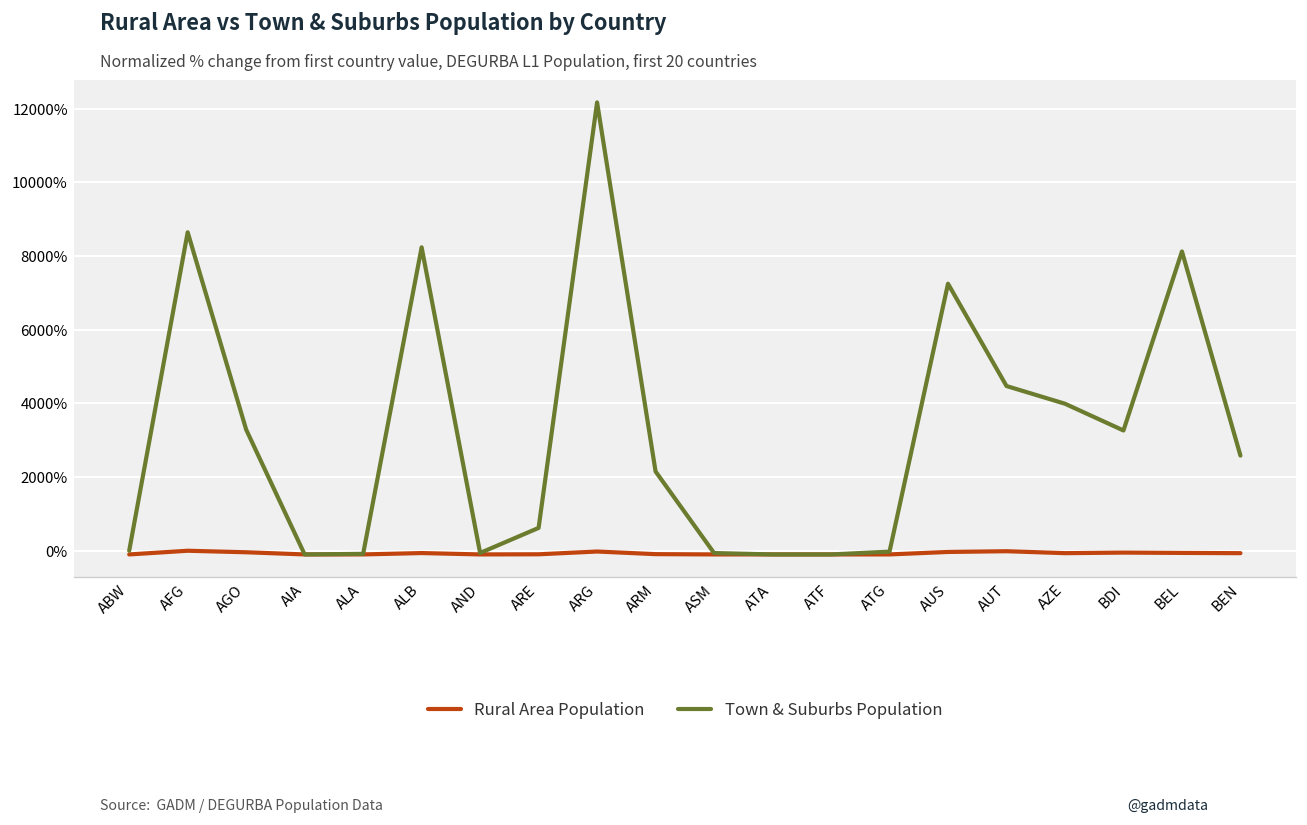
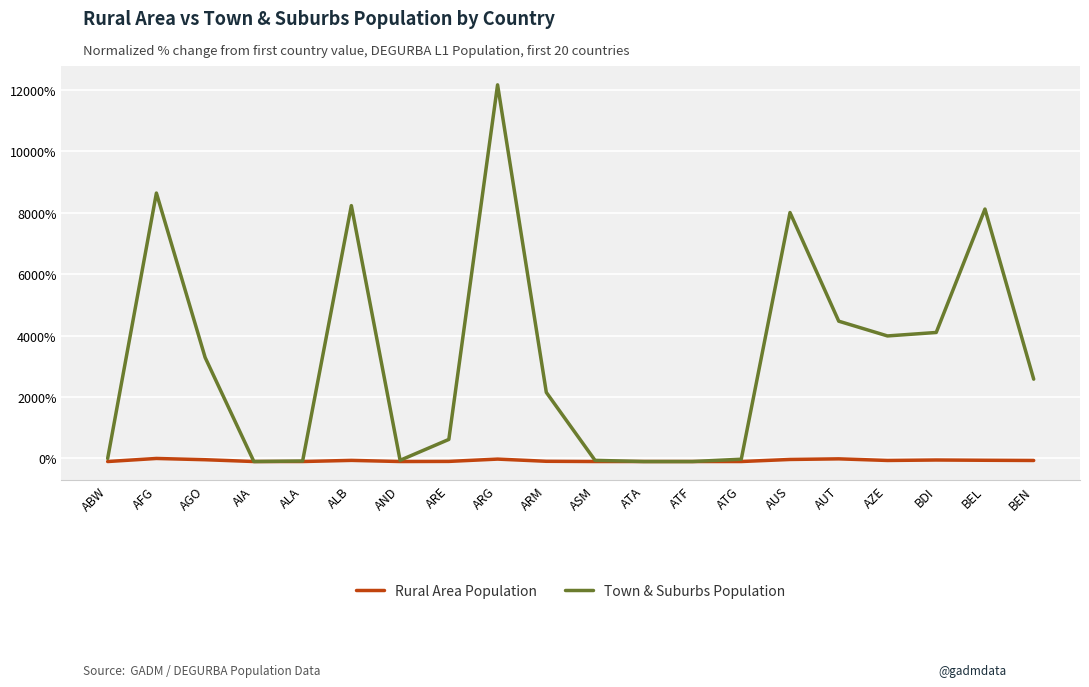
Town & Suburbs Population, AUS: 7200% -> 8000%
Town & Suburbs Population, BDI: 3300% -> 4100%
